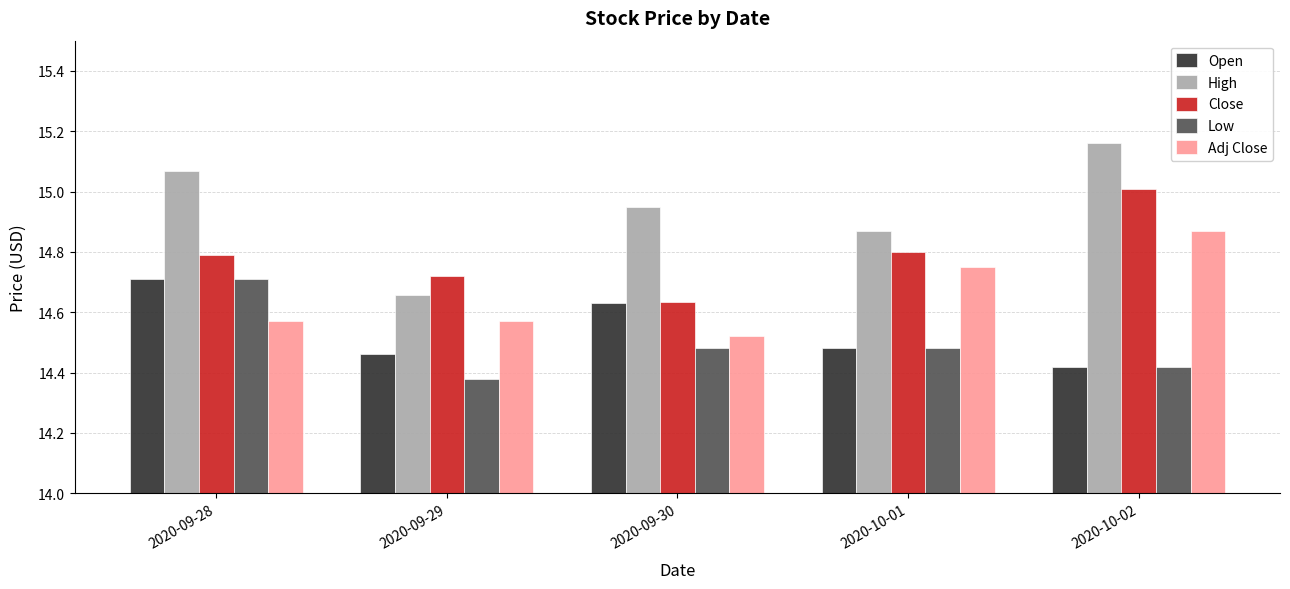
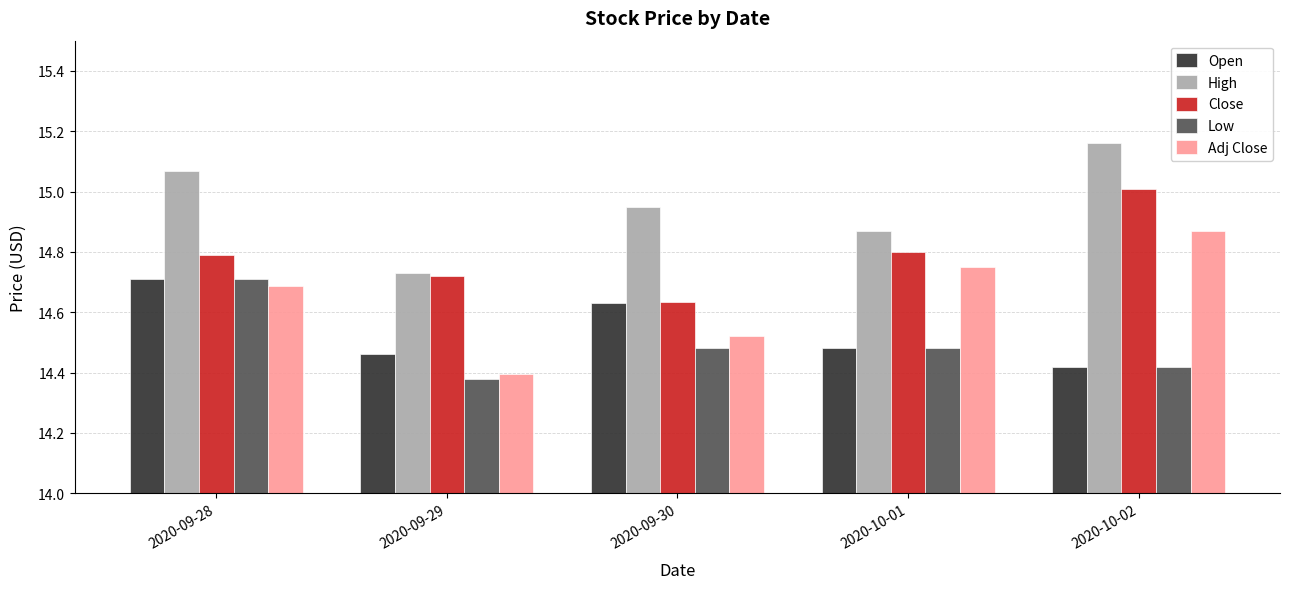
Adj Close, 2020-09-28: 14.57 -> 14.69
High, 2020-09-29: 14.66 -> 14.73
Adj Close, 2020-09-29: 14.57 -> 14.40
